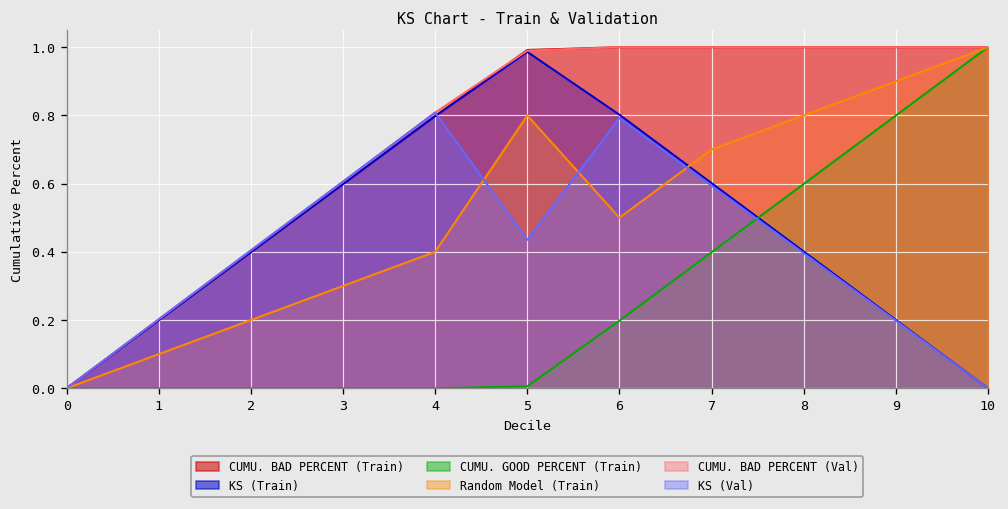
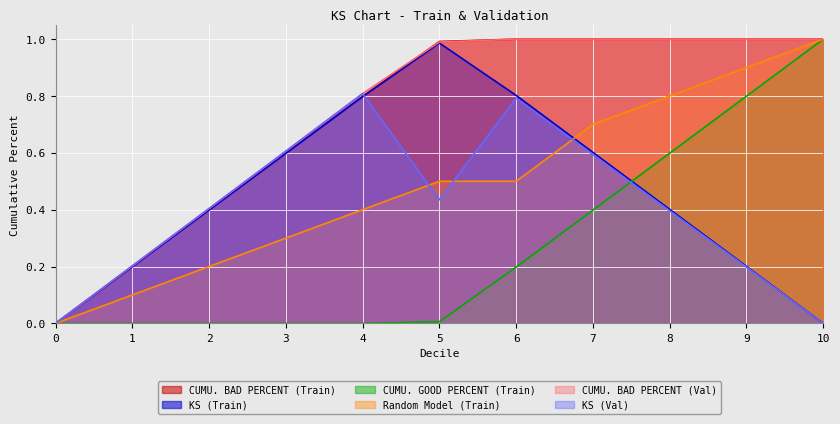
Random Model (Train), 5: 0.8 -> 0.5
